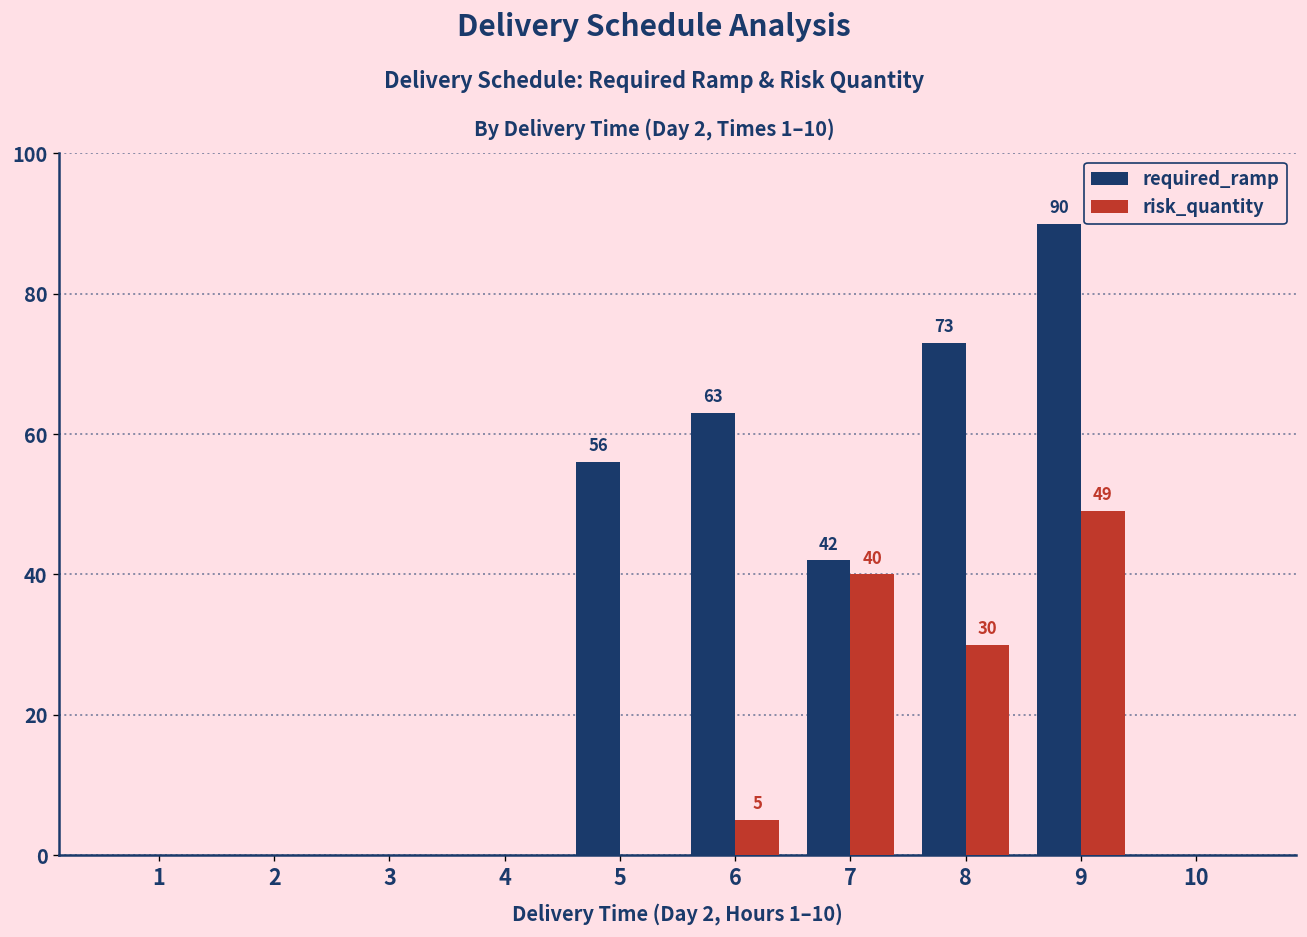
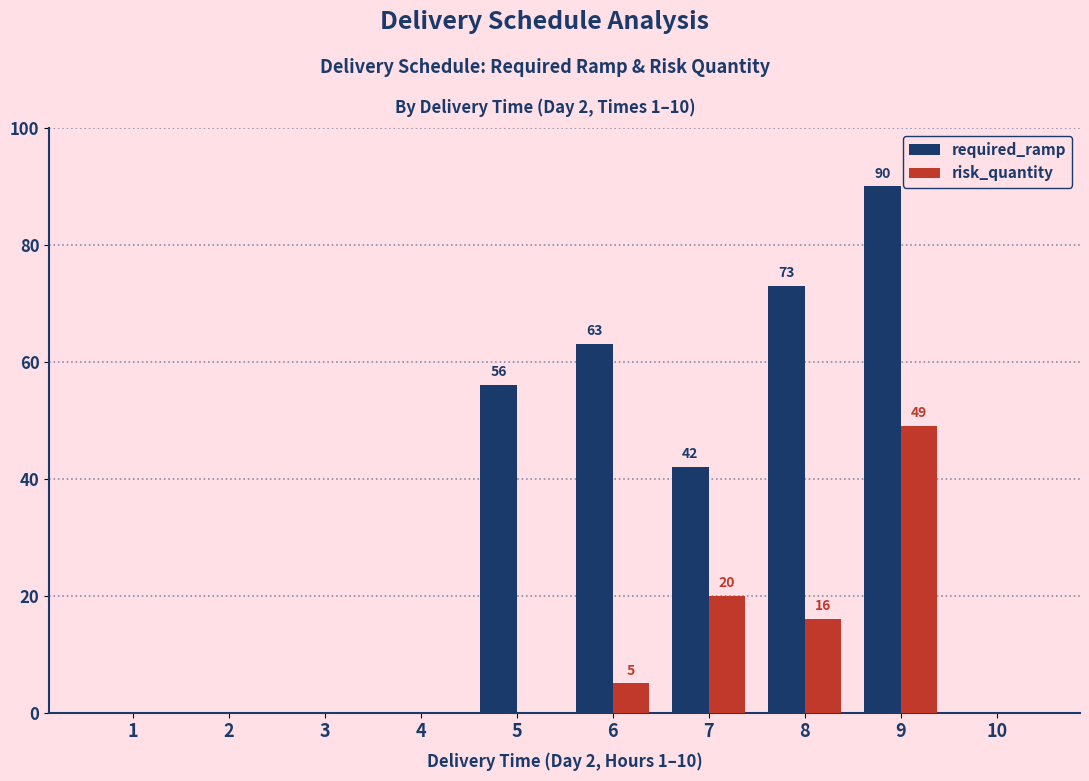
risk_quantity, 7: 40 -> 20
risk_quantity, 8: 30 -> 16
